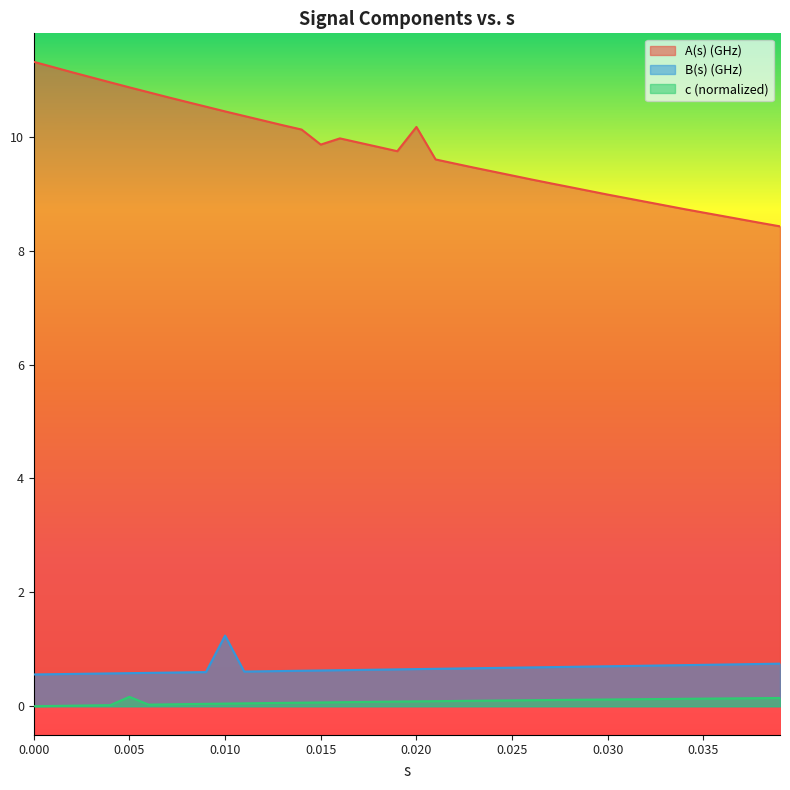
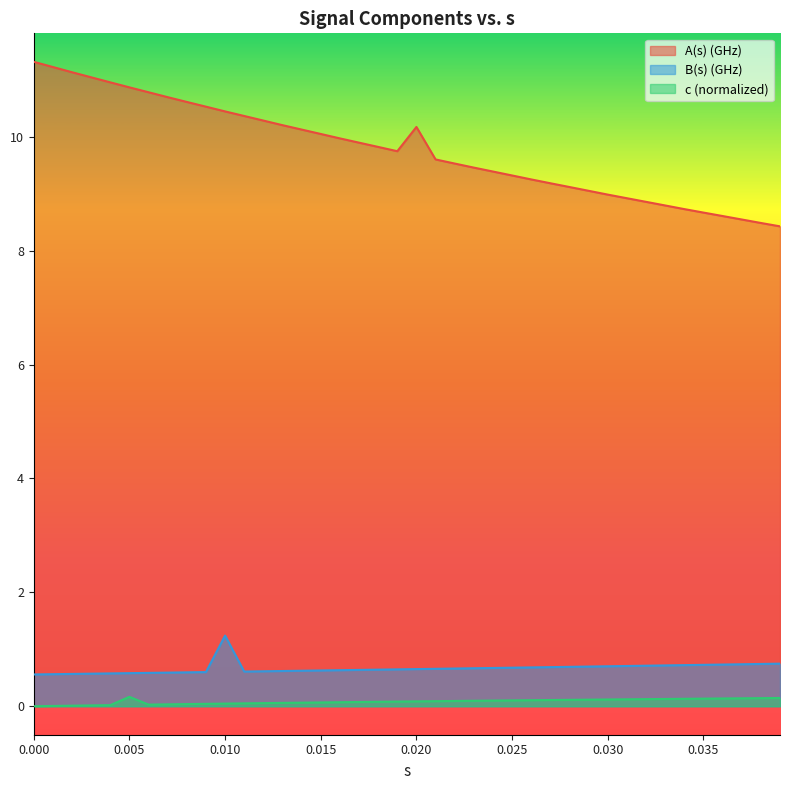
A(s) (GHz), 0.015: 9.9 -> 10.0
